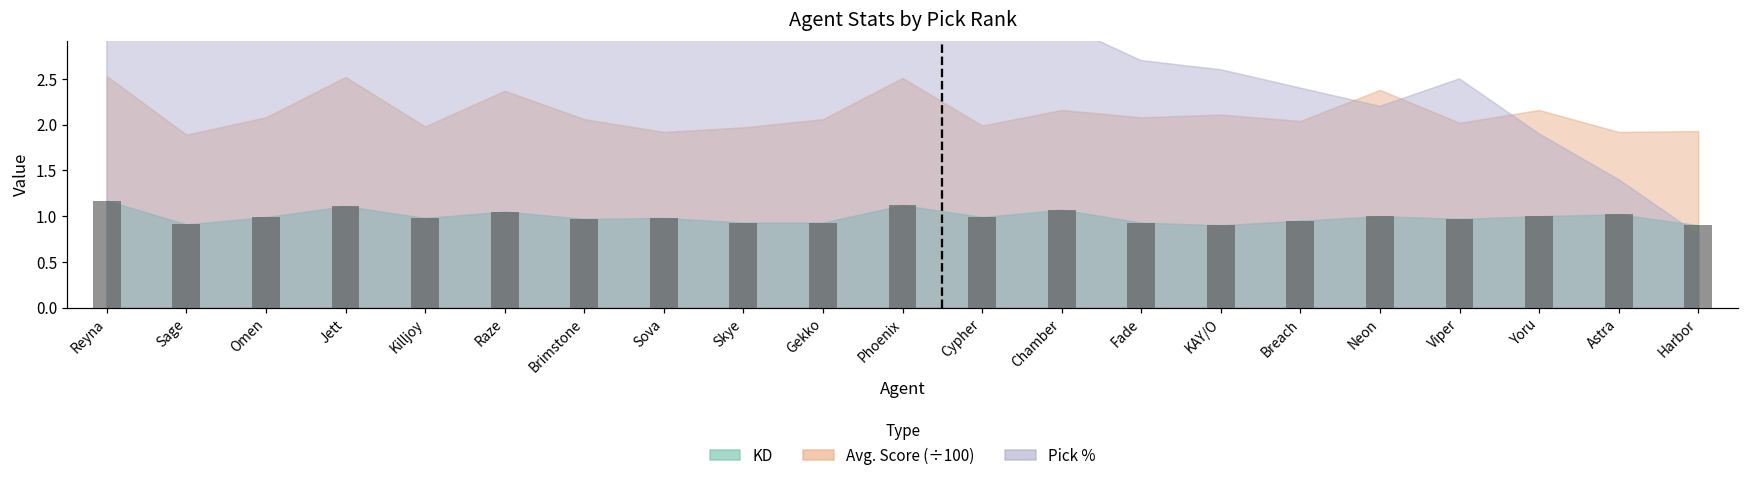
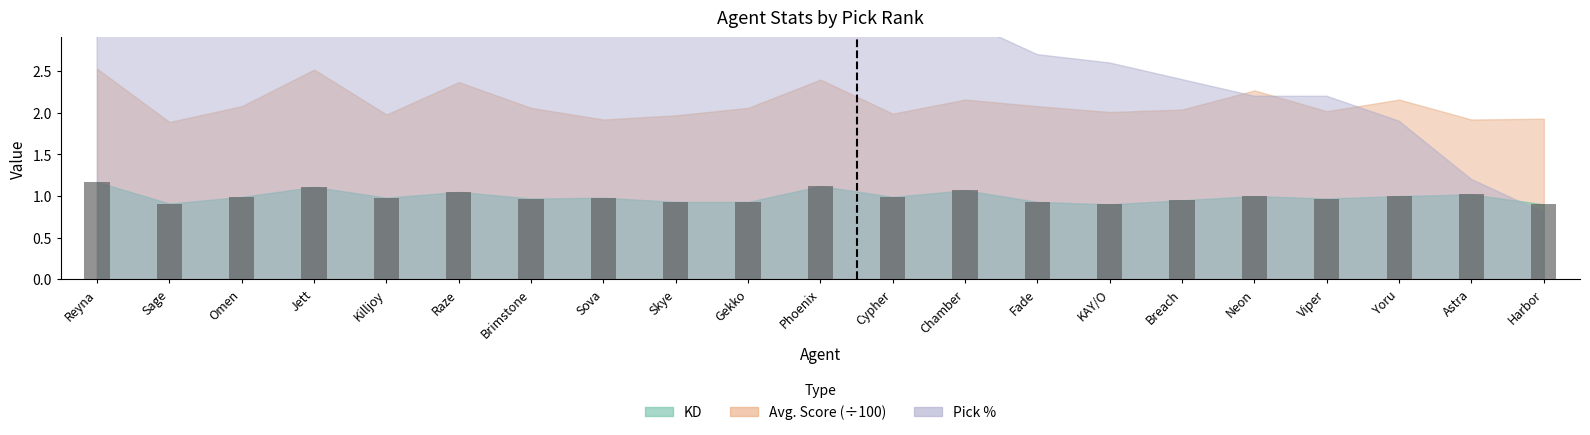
Avg. Score (÷100), Phoenix: 2.5 -> 2.4
Avg. Score (÷100), KAY/O: 2.1 -> 2.0
Avg. Score (÷100), Neon: 2.4 -> 2.3
Pick %, Viper: 2.5 -> 2.2
Pick %, Astra: 1.4 -> 1.2
